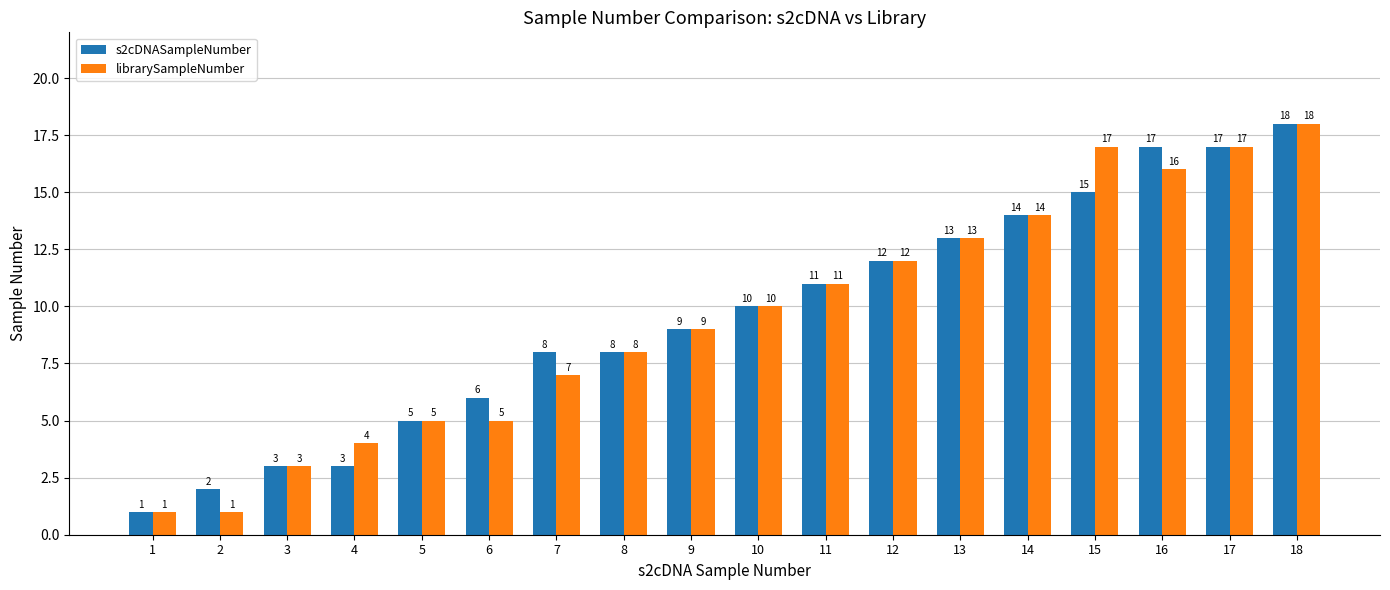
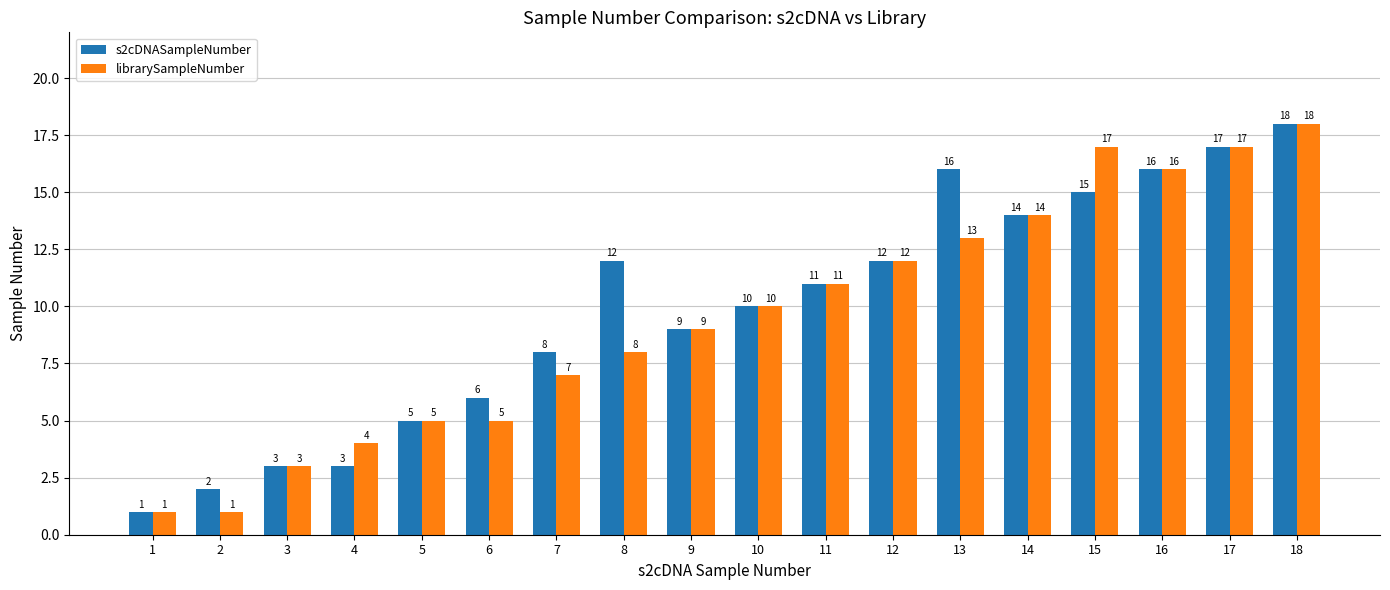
s2cDNASampleNumber, 8: 8 -> 12
s2cDNASampleNumber, 13: 13 -> 16
s2cDNASampleNumber, 16: 17 -> 16
